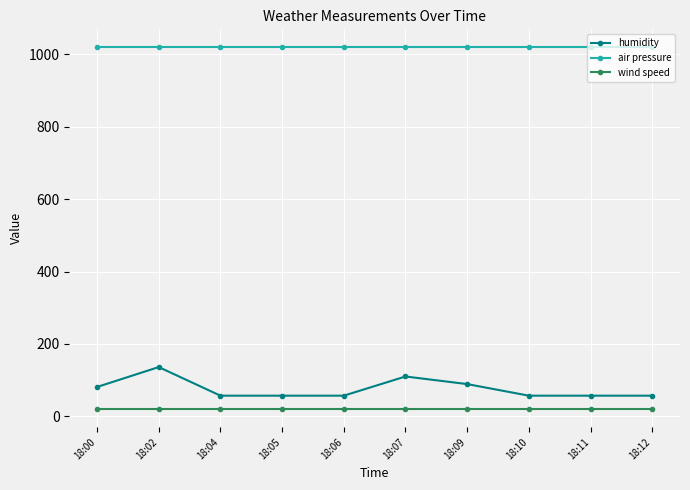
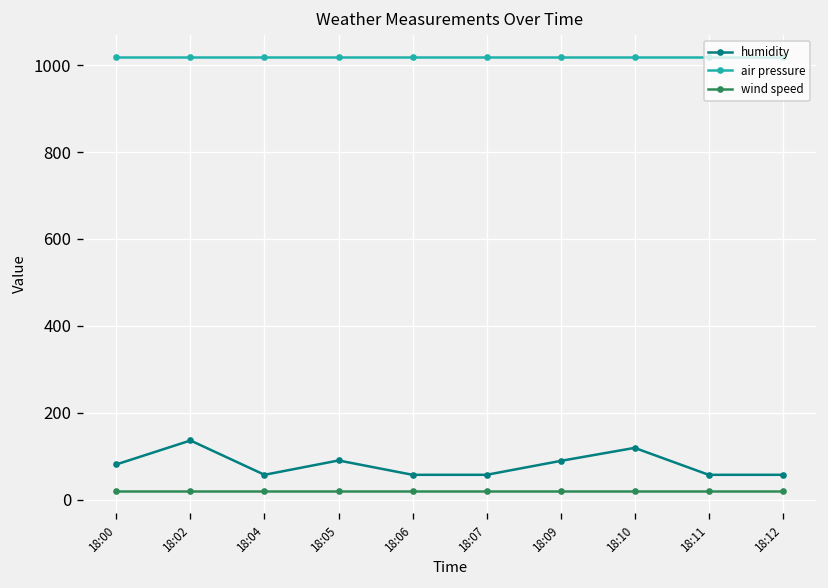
humidity, 18:05: 60 -> 90
humidity, 18:07: 110 -> 60
humidity, 18:10: 60 -> 120
